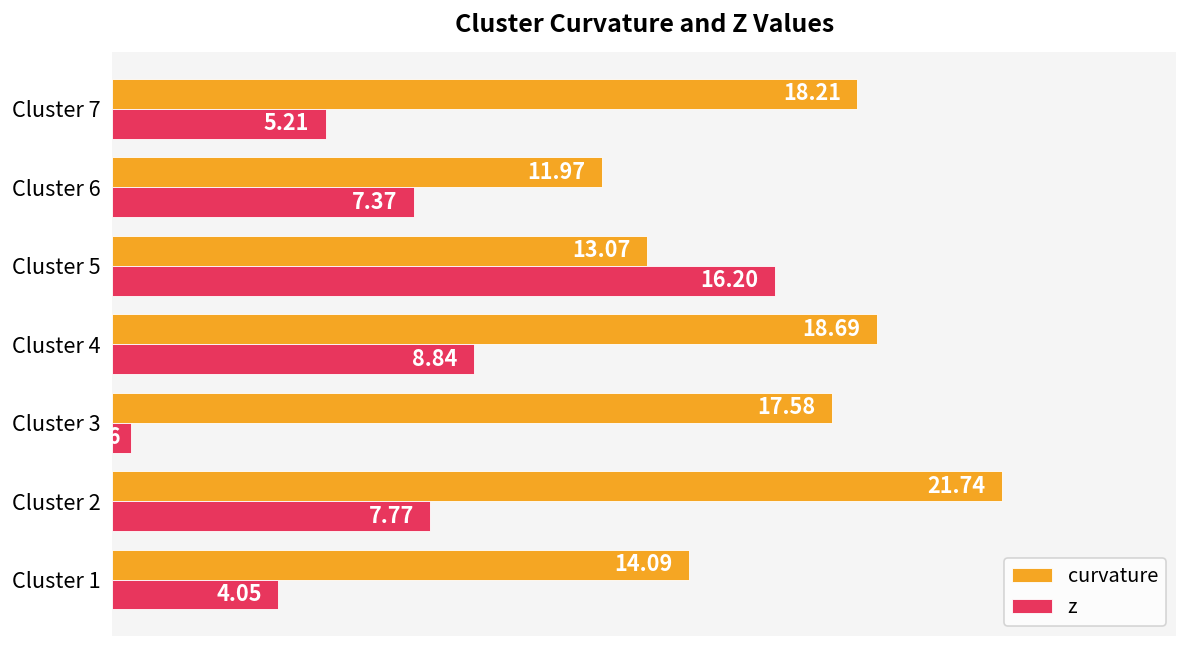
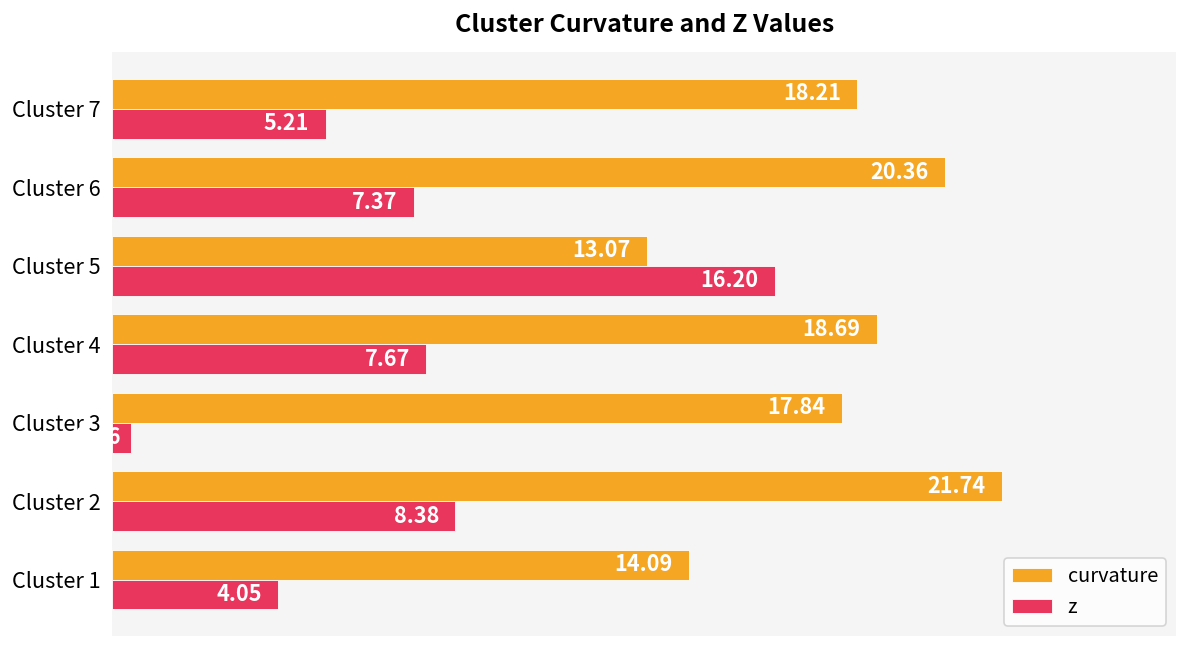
curvature, Cluster 6: 11.97 -> 20.36
z, Cluster 4: 8.84 -> 7.67
curvature, Cluster 3: 17.58 -> 17.84
z, Cluster 2: 7.77 -> 8.38
